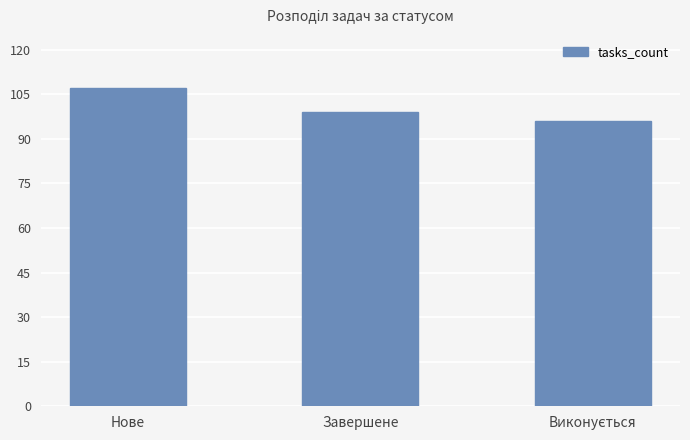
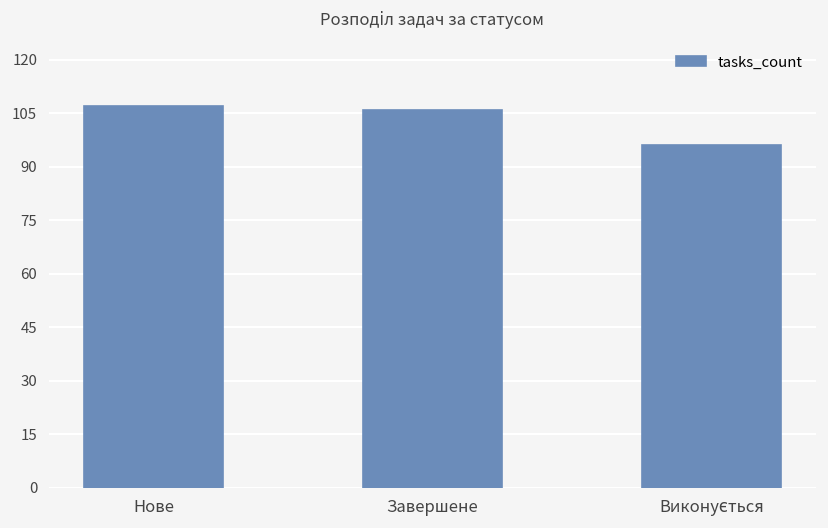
Завершене: 99 -> 106
